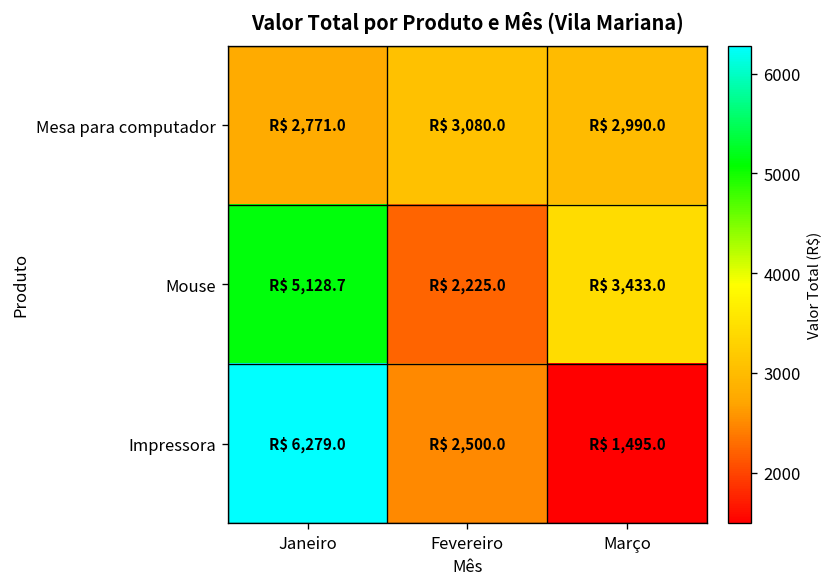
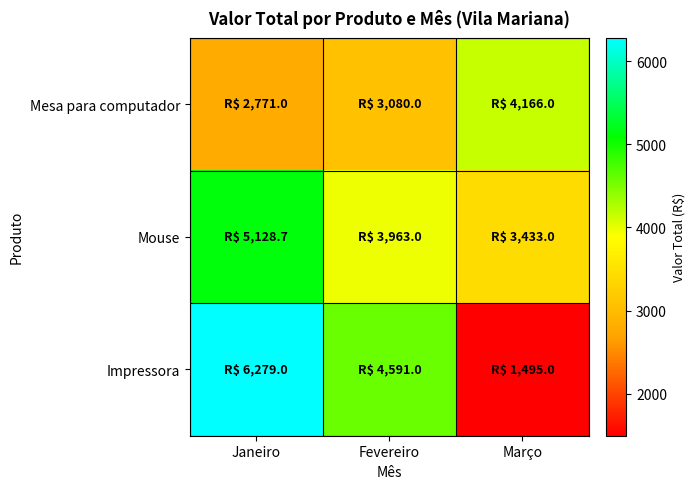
Mesa para computador, Março: 2,990.0 -> 4,166.0
Mouse, Fevereiro: 2,225.0 -> 3,963.0
Impressora, Fevereiro: 2,500.0 -> 4,591.0
